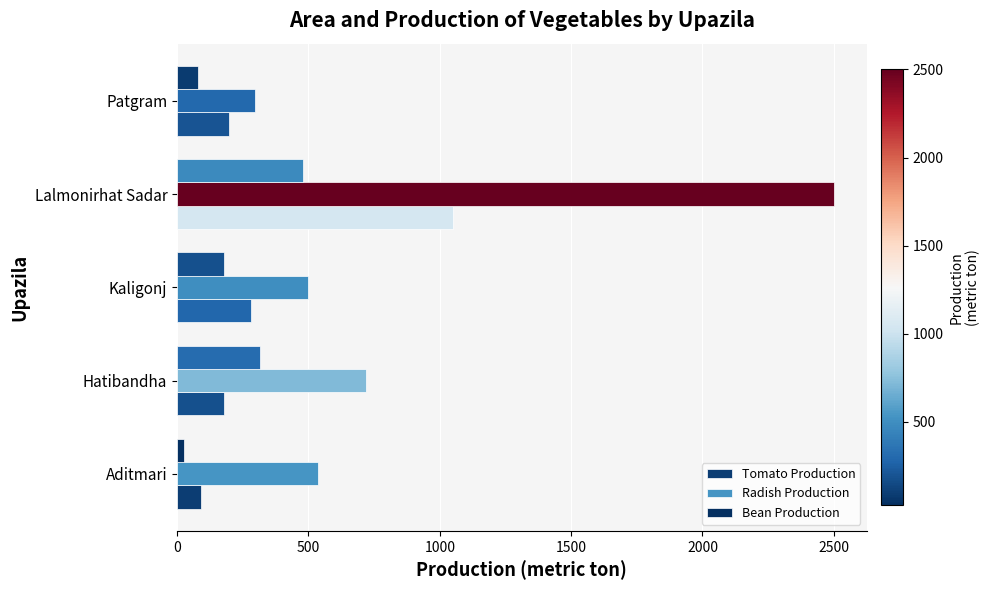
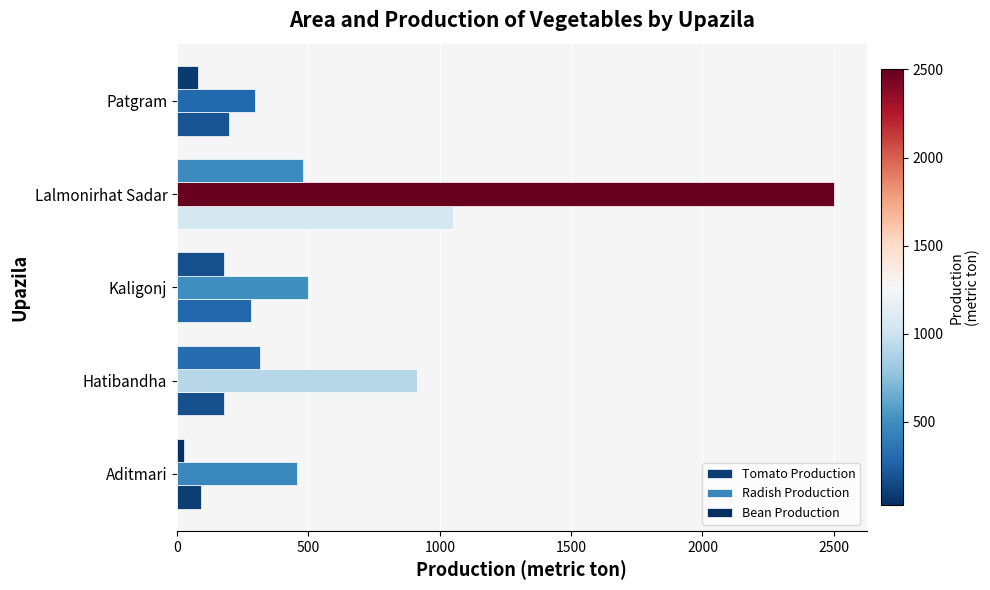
Radish Production, Hatibandha: 720 -> 920
Radish Production, Aditmari: 540 -> 460
